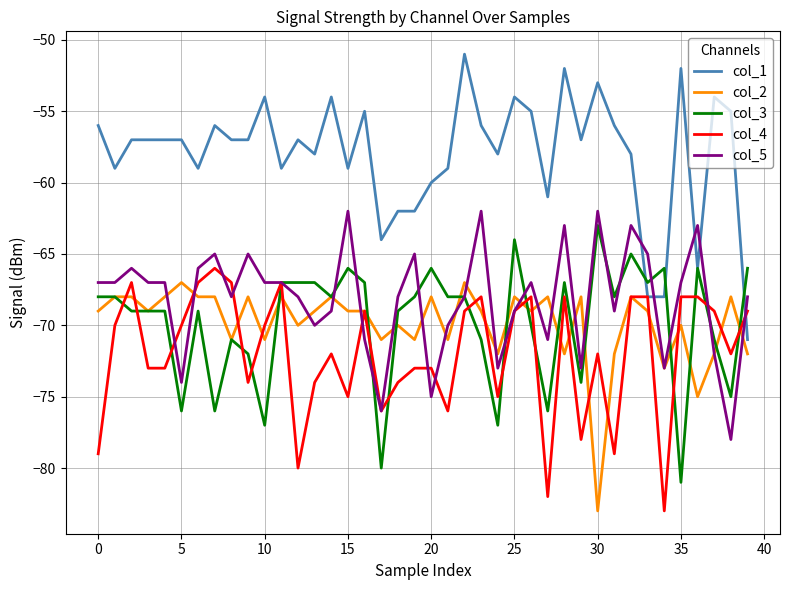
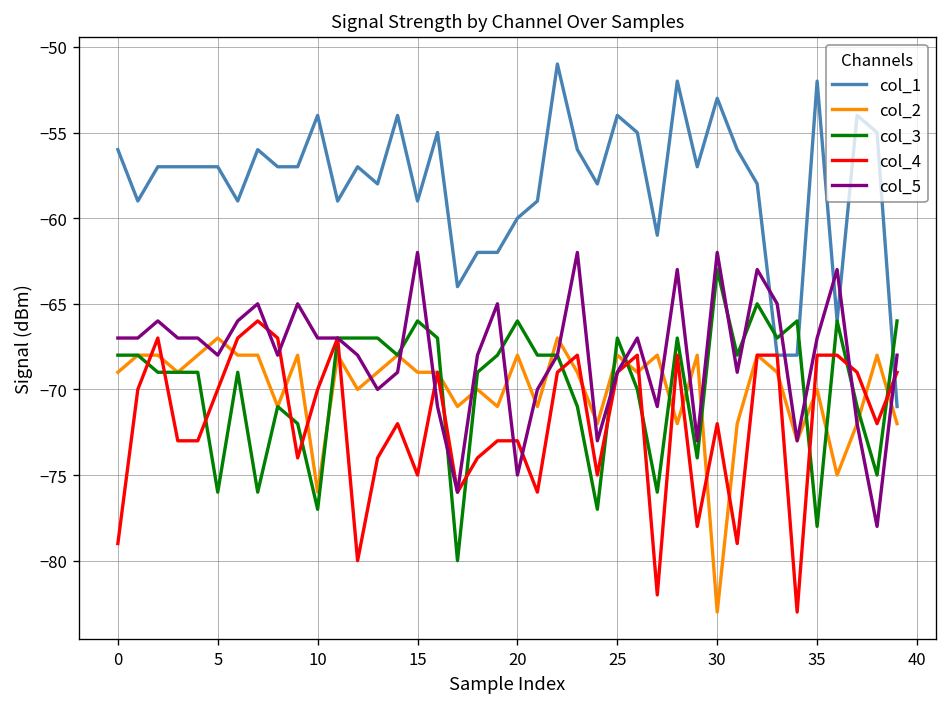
col_5, 5: -74 -> -68
col_2, 10: -71 -> -76
col_3, 25: -64 -> -67
col_3, 35: -81 -> -78
